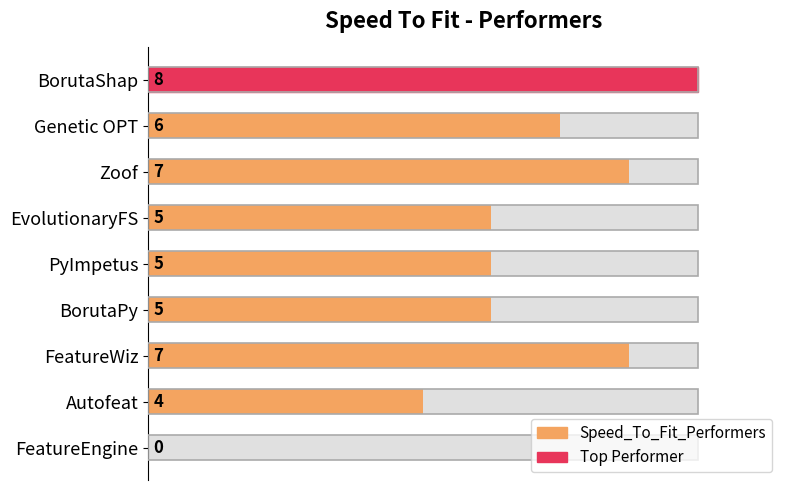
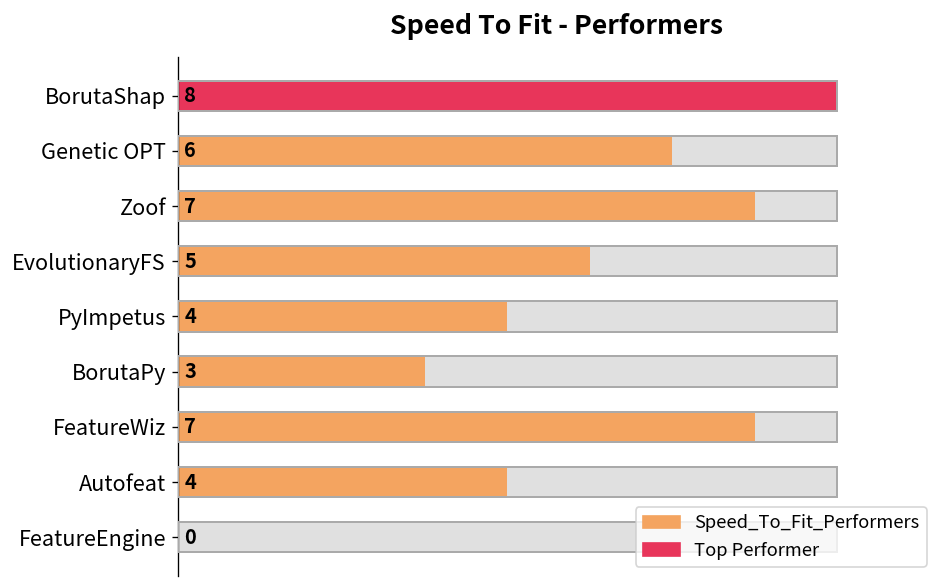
Speed_To_Fit_Performers, PyImpetus: 5 -> 4
Speed_To_Fit_Performers, BorutaPy: 5 -> 3
